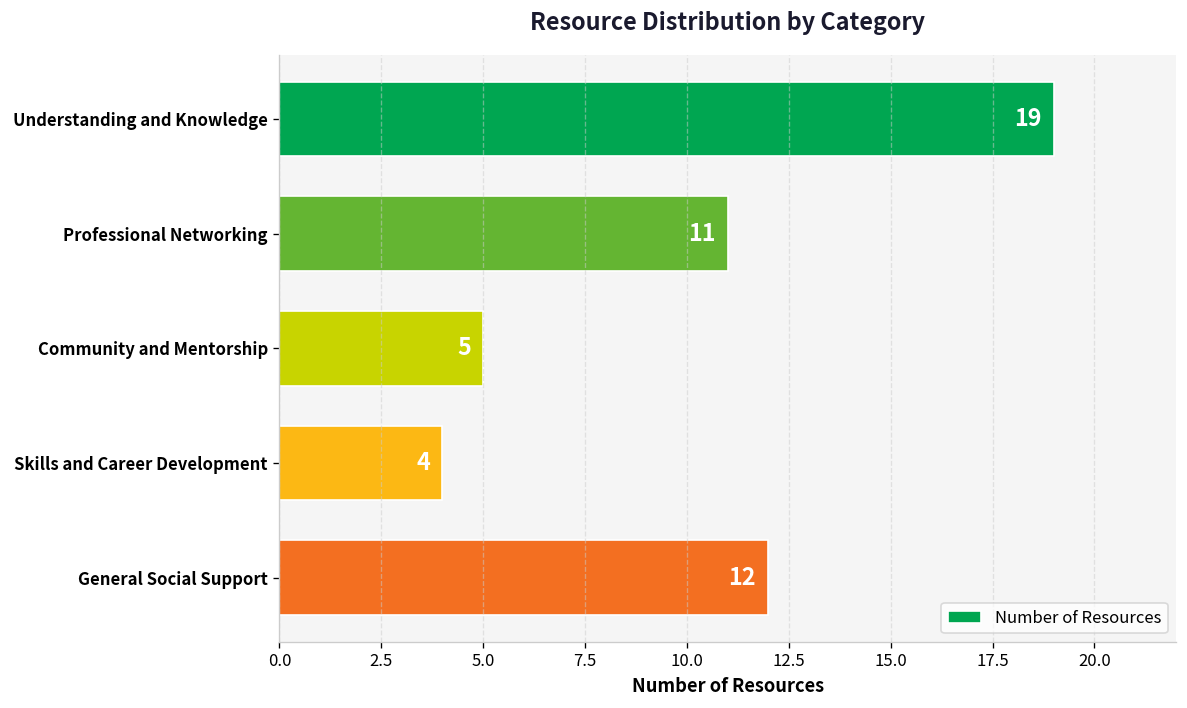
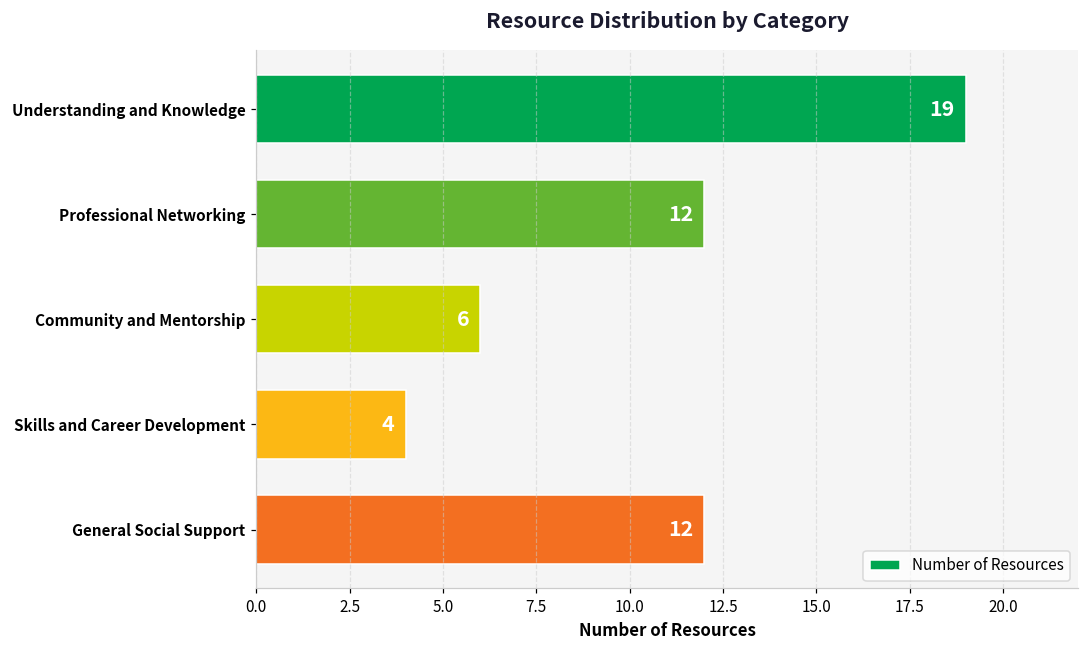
Professional Networking: 11 -> 12
Community and Mentorship: 5 -> 6
